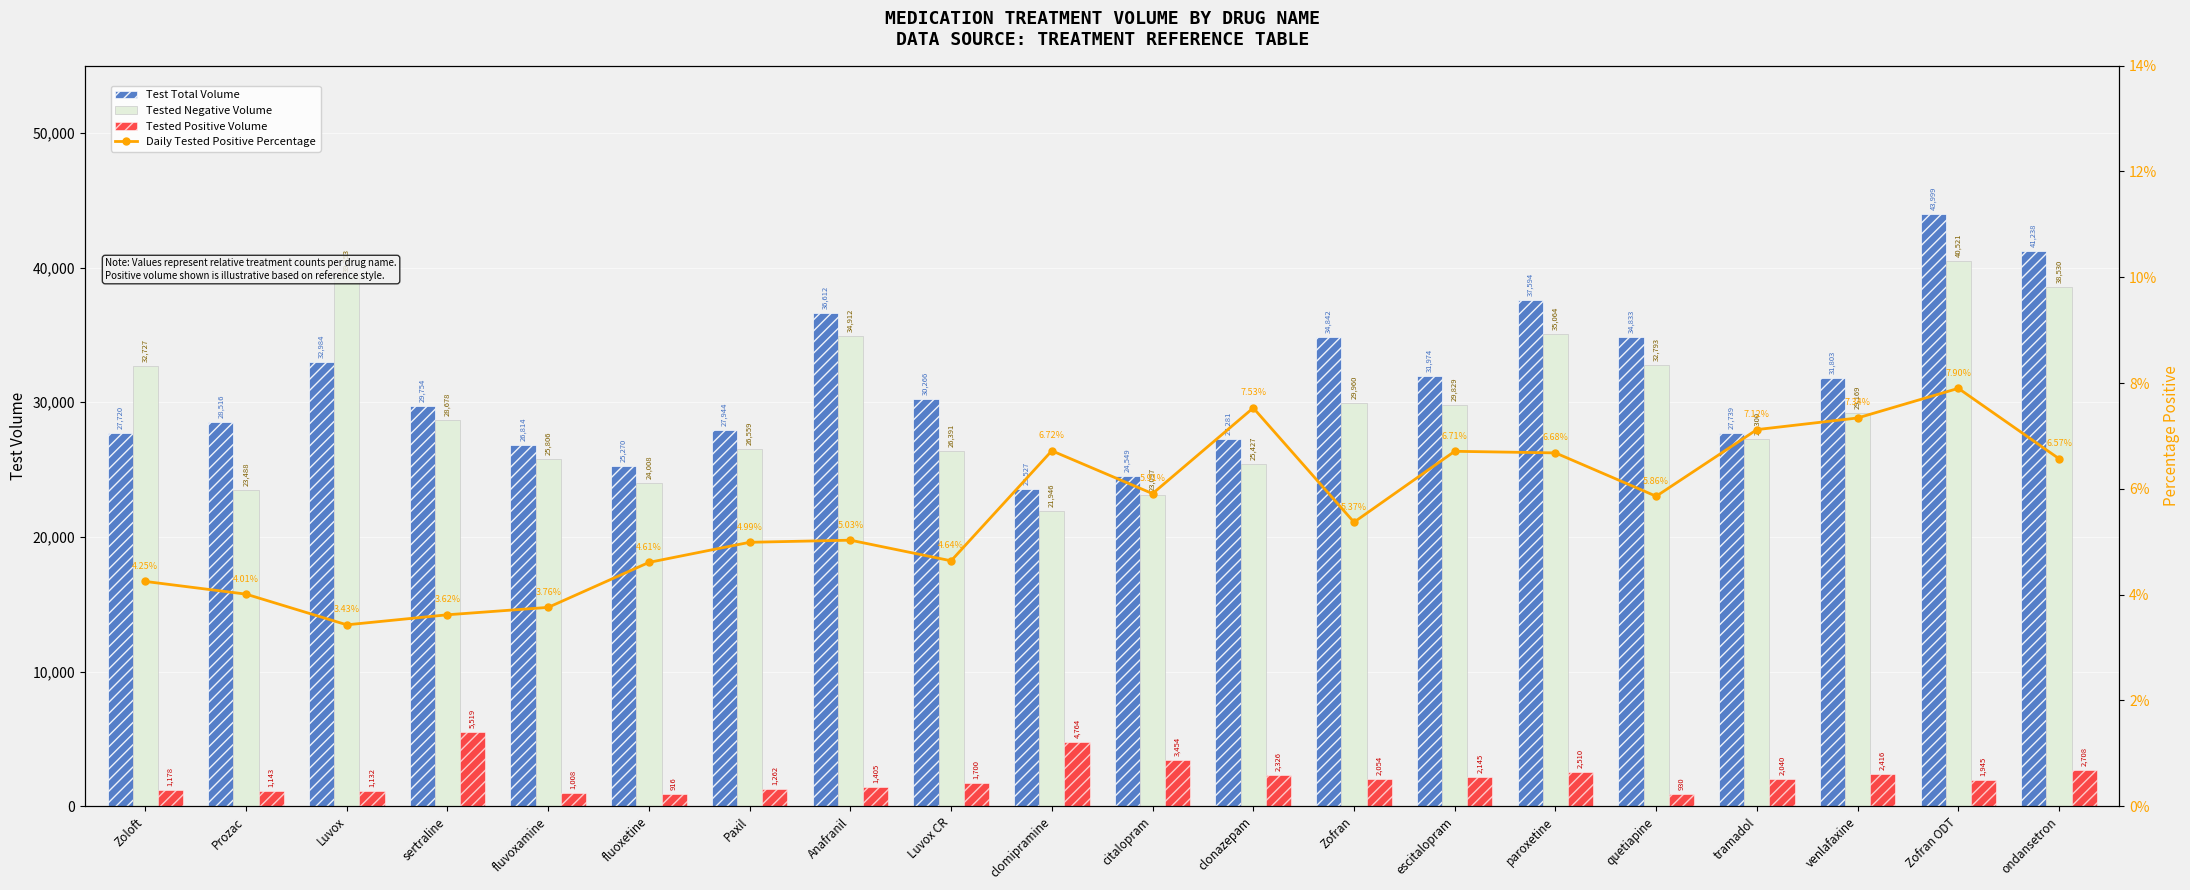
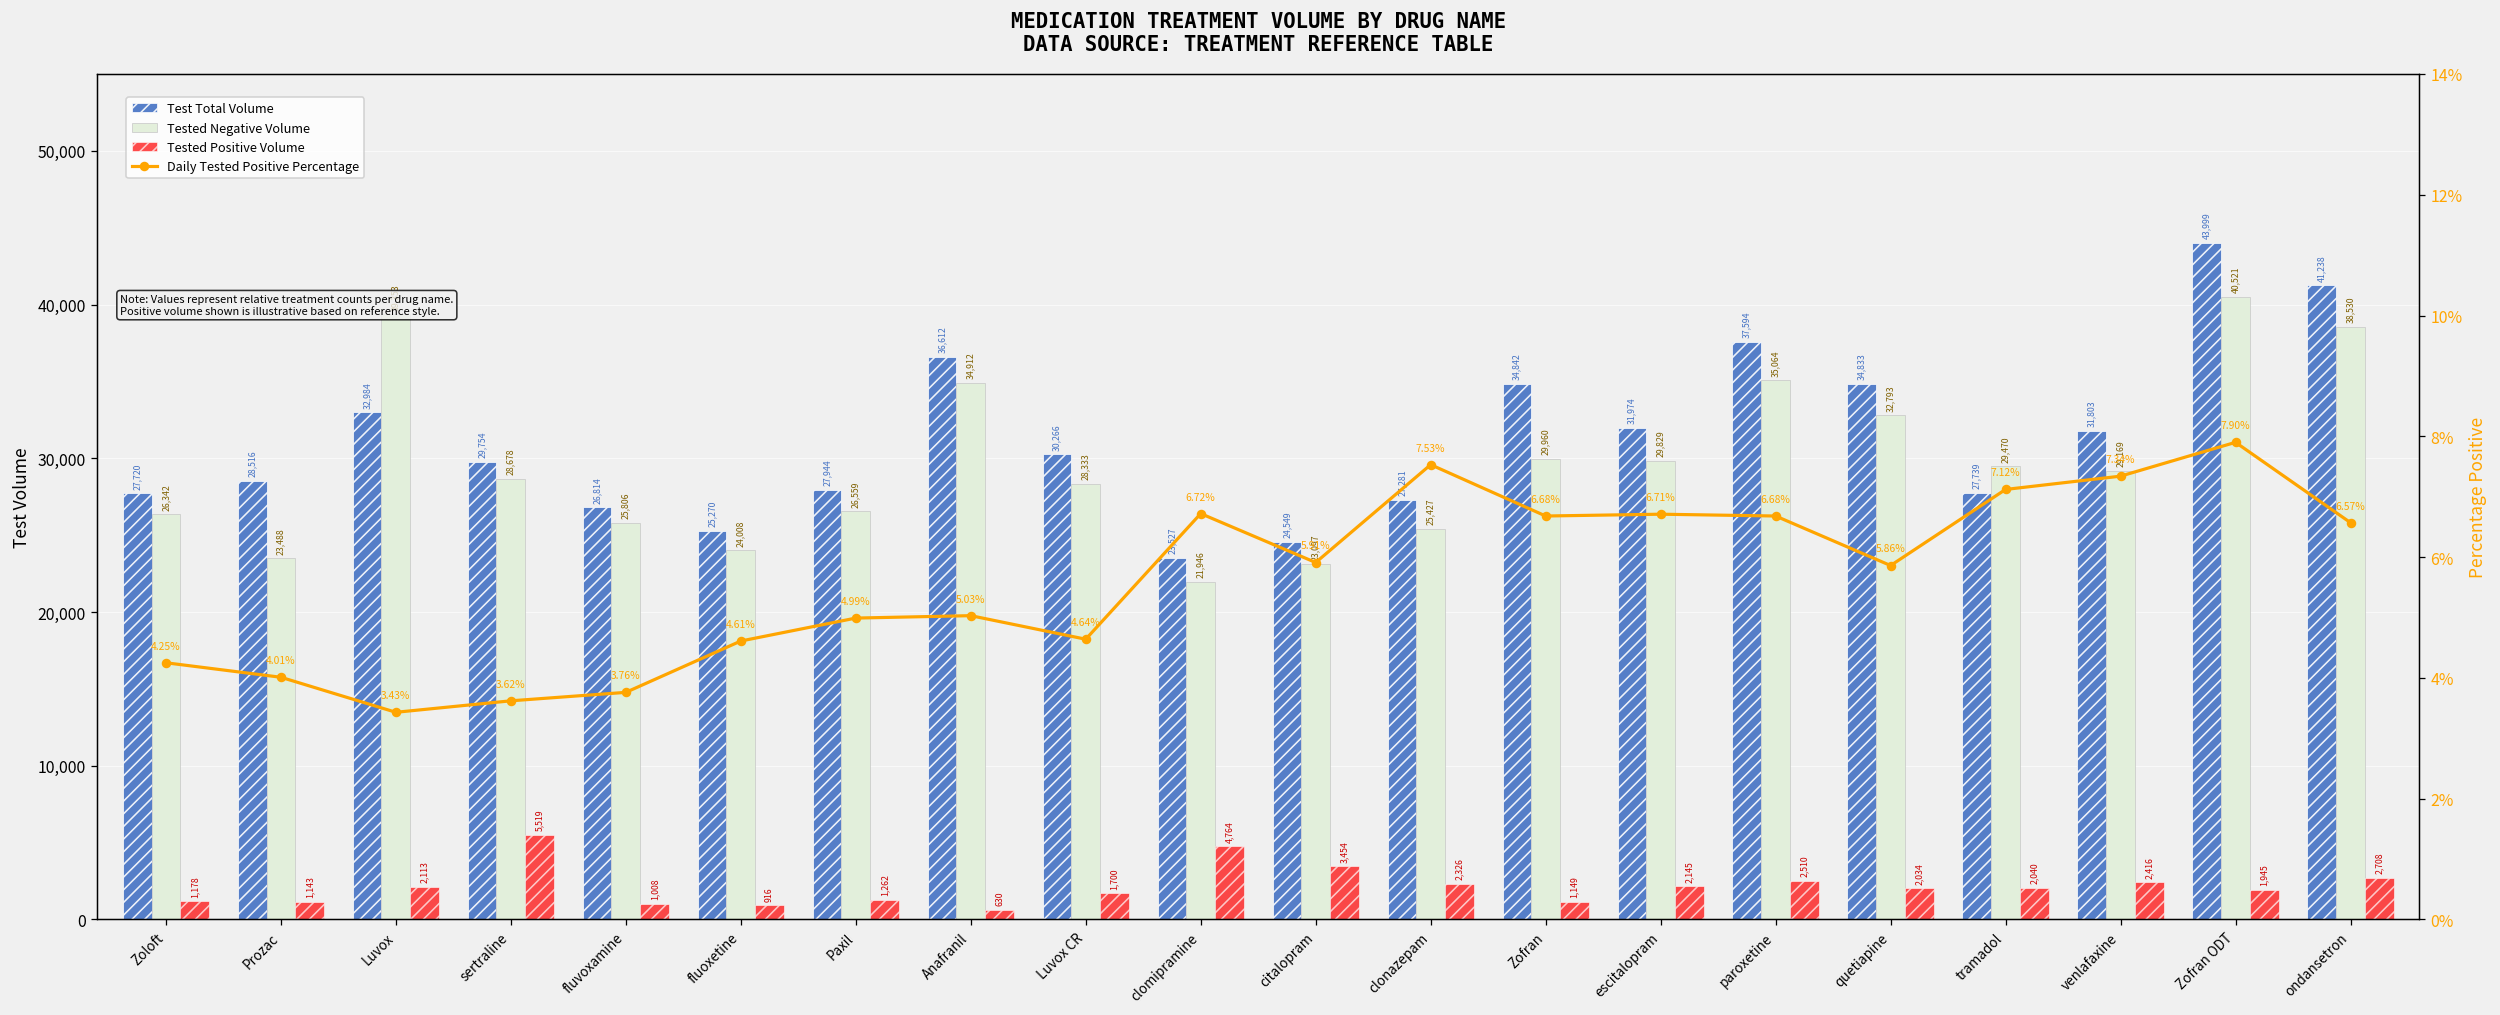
Tested Negative Volume, Zoloft: 32,727 -> 26,342
Tested Positive Volume, Luvox: 1,132 -> 2,113
Tested Positive Volume, Anafranil: 1,405 -> 630
Tested Negative Volume, Luvox CR: 26,391 -> 28,333
Tested Positive Volume, Zofran: 2,054 -> 1,149
Tested Positive Volume, quetiapine: 930 -> 2,034
Tested Negative Volume, tramadol: 27,300 -> 29,470
Daily Tested Positive Percentage, Zofran: 5.37% -> 6.68%
